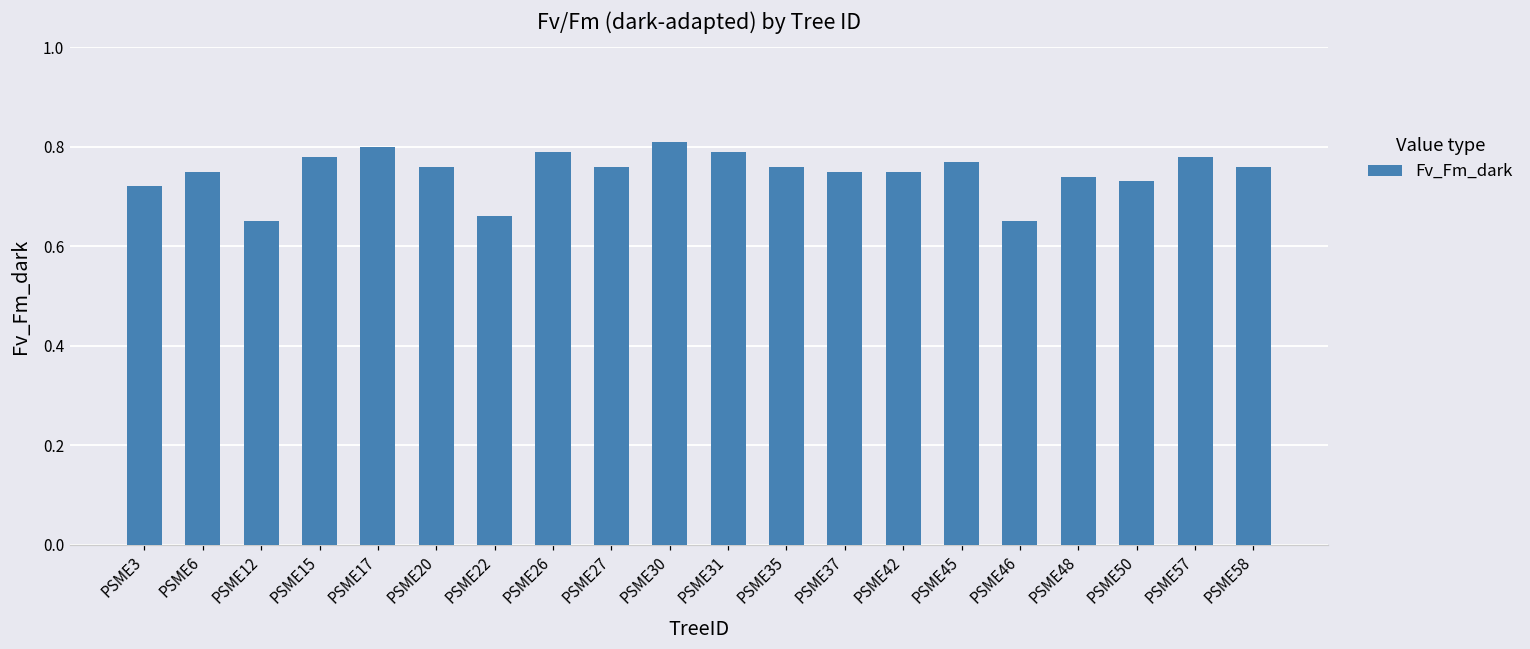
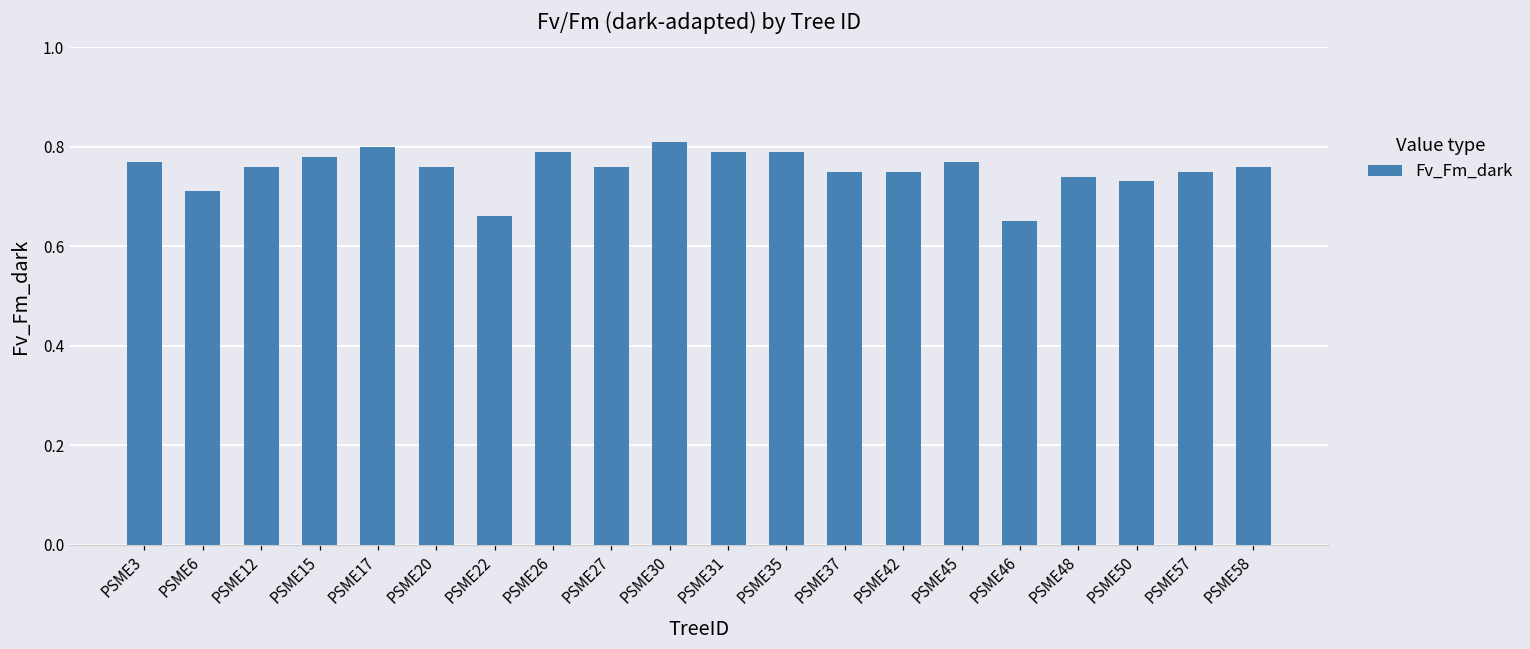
PSME3: 0.72 -> 0.77
PSME6: 0.75 -> 0.71
PSME12: 0.65 -> 0.76
PSME35: 0.76 -> 0.79
PSME57: 0.78 -> 0.75
